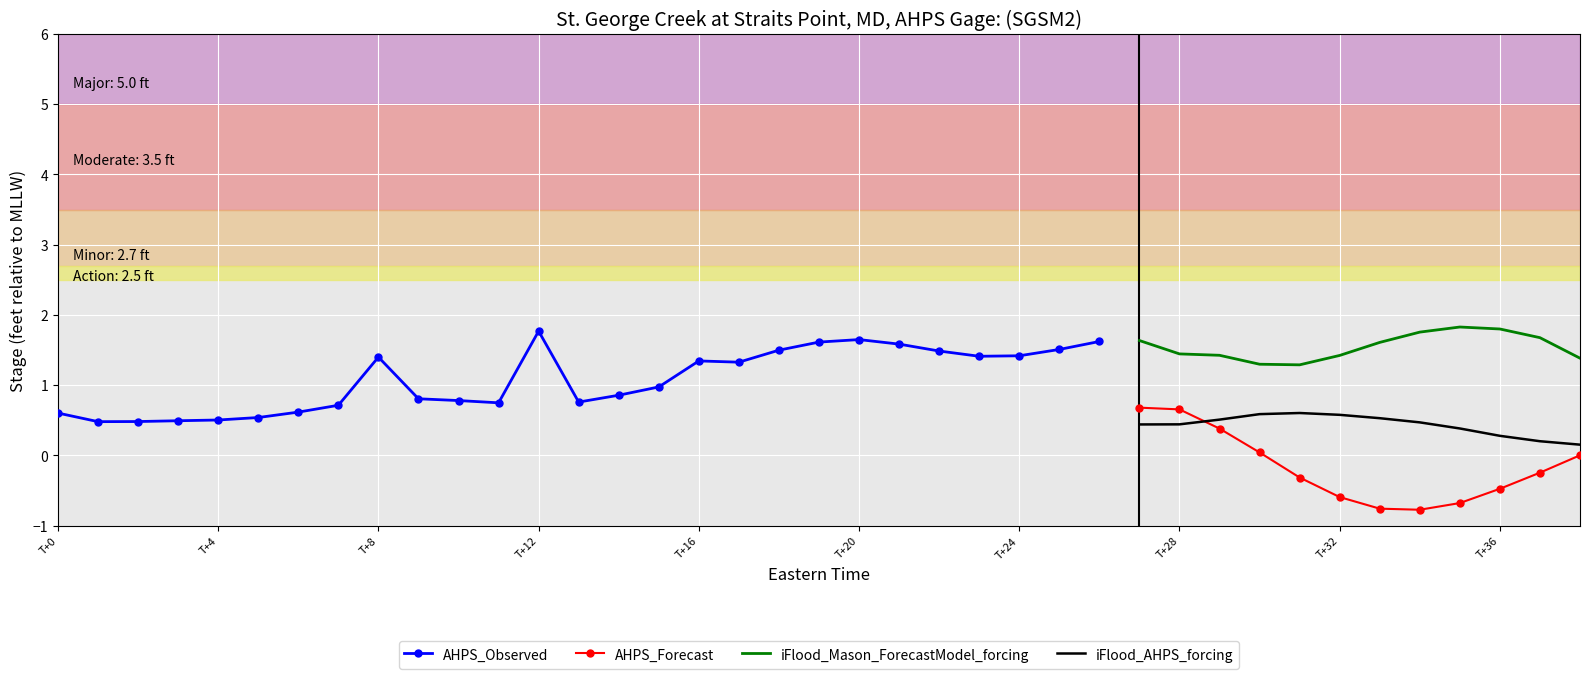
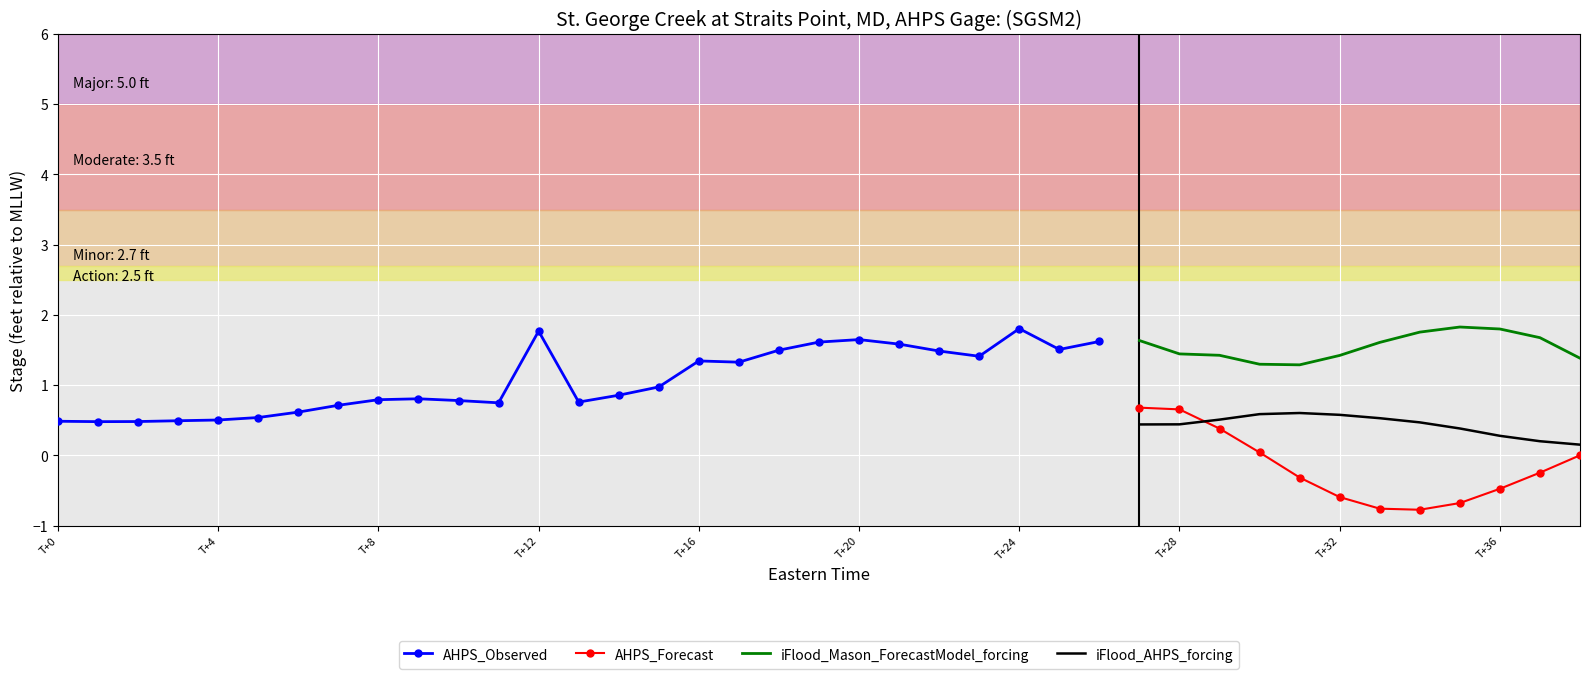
AHPS_Observed, T+0: 0.6 -> 0.5
AHPS_Observed, T+8: 1.4 -> 0.8
AHPS_Observed, T+24: 1.4 -> 1.8
